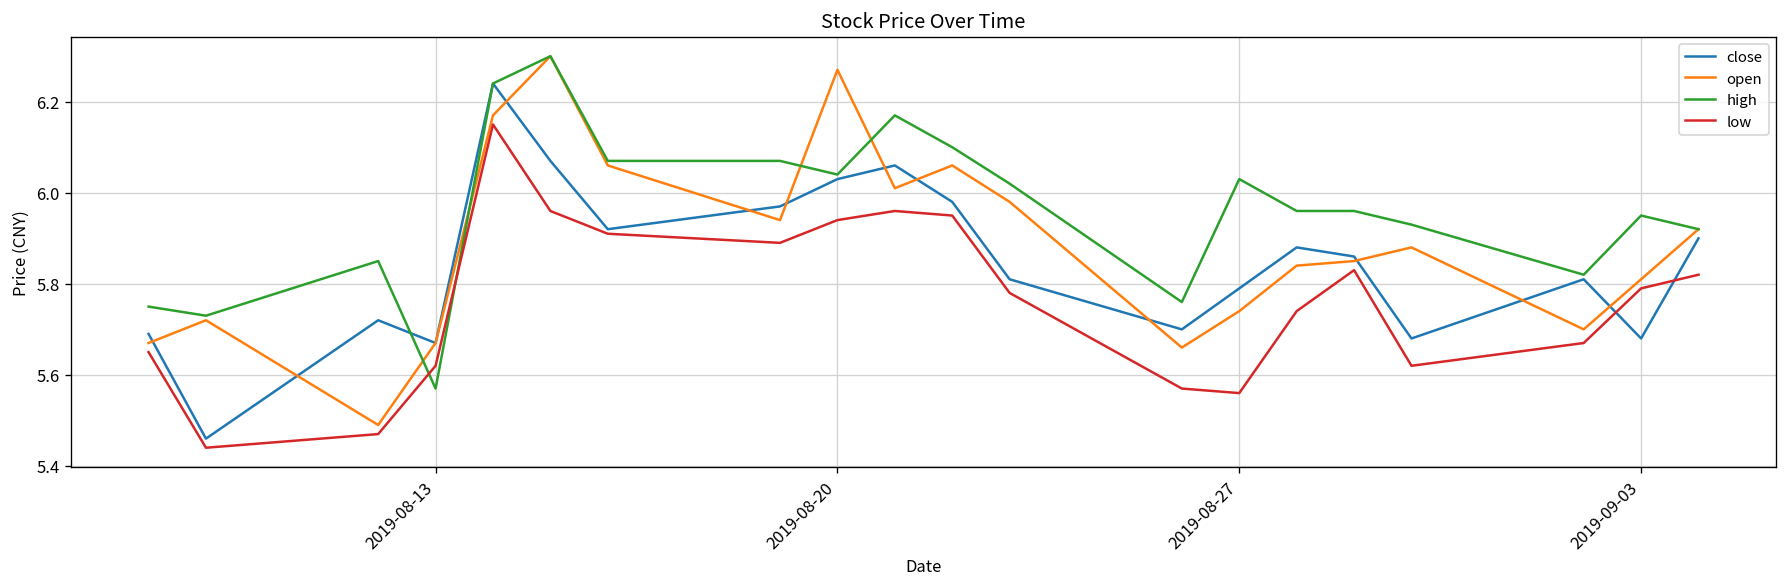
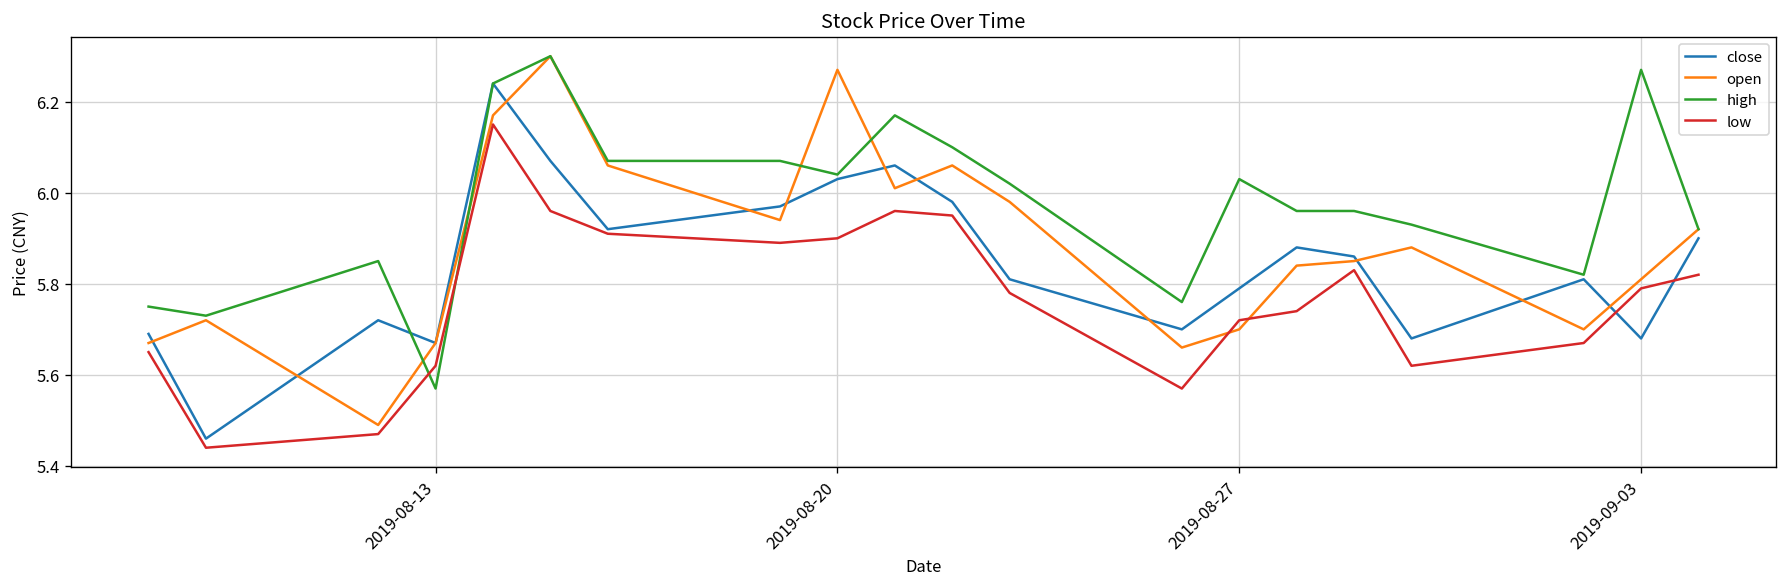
low, 2019-08-20: 5.94 -> 5.90
open, 2019-08-27: 5.74 -> 5.70
low, 2019-08-27: 5.56 -> 5.72
high, 2019-09-03: 5.95 -> 6.27
